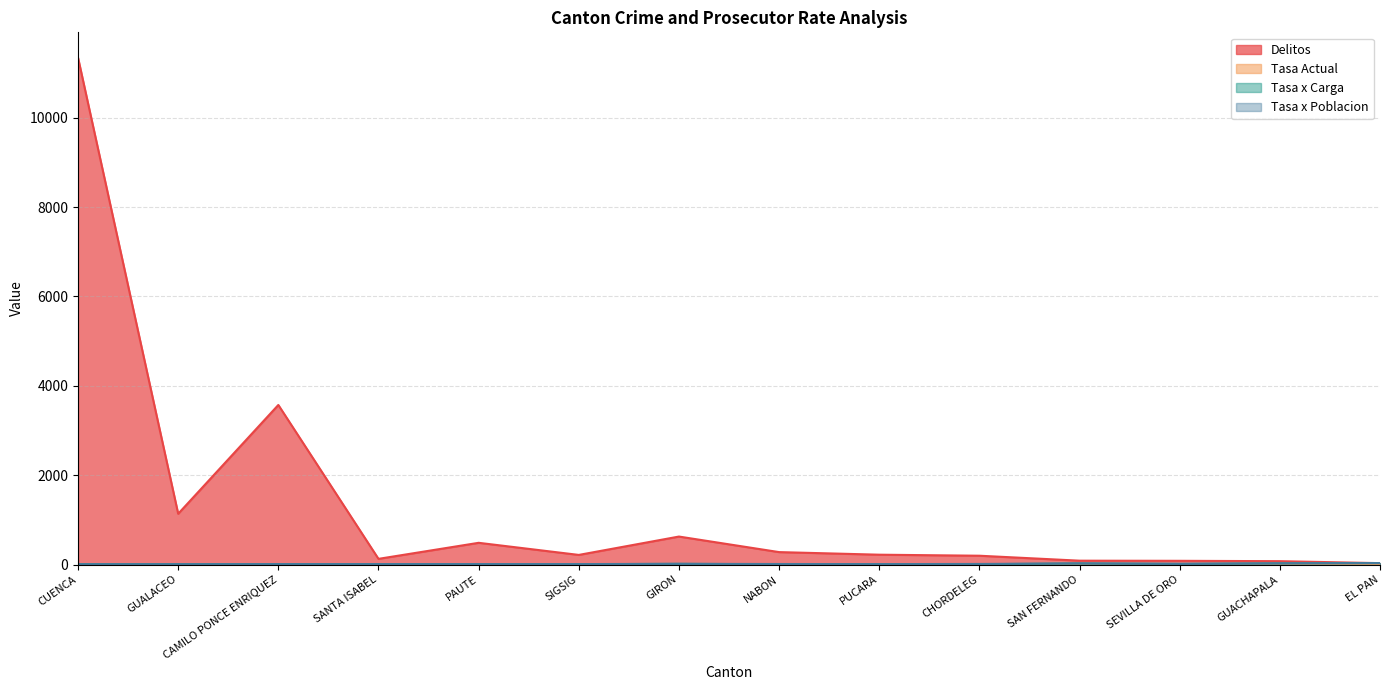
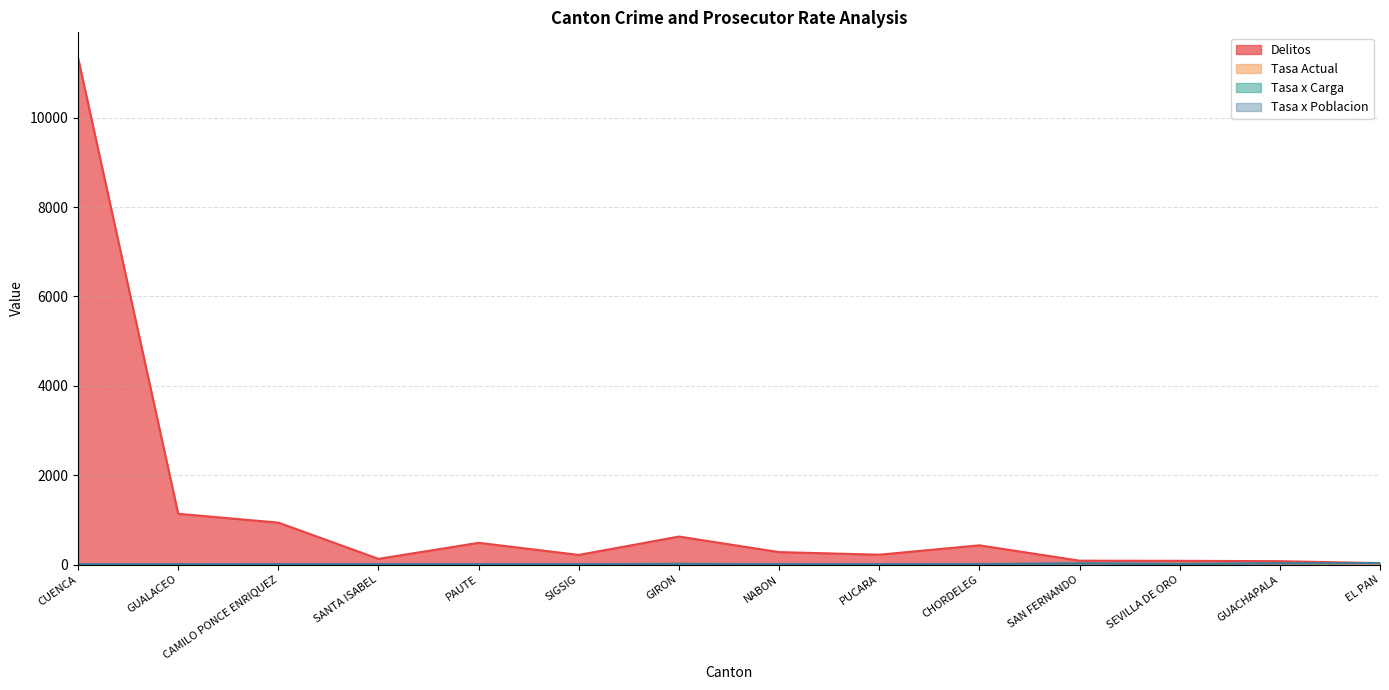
Delitos, CAMILO PONCE ENRIQUEZ: 3600 -> 900
Delitos, CHORDELEG: 200 -> 400
